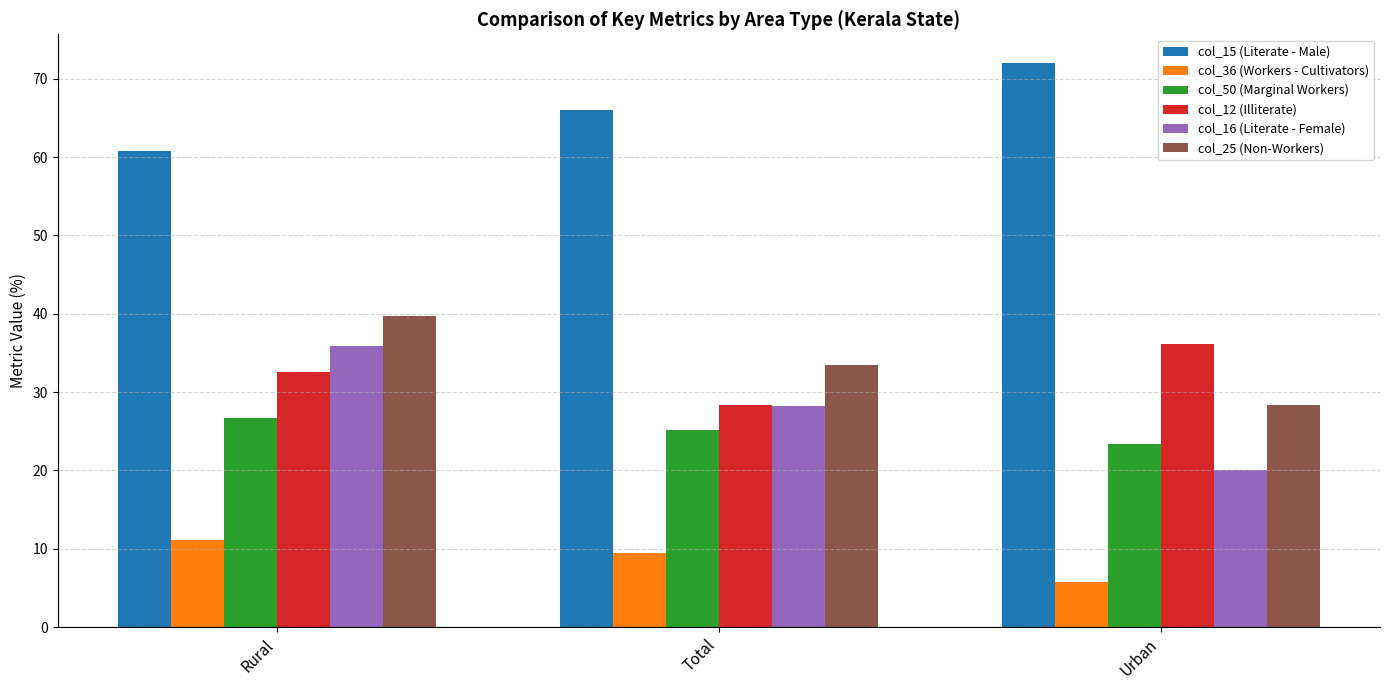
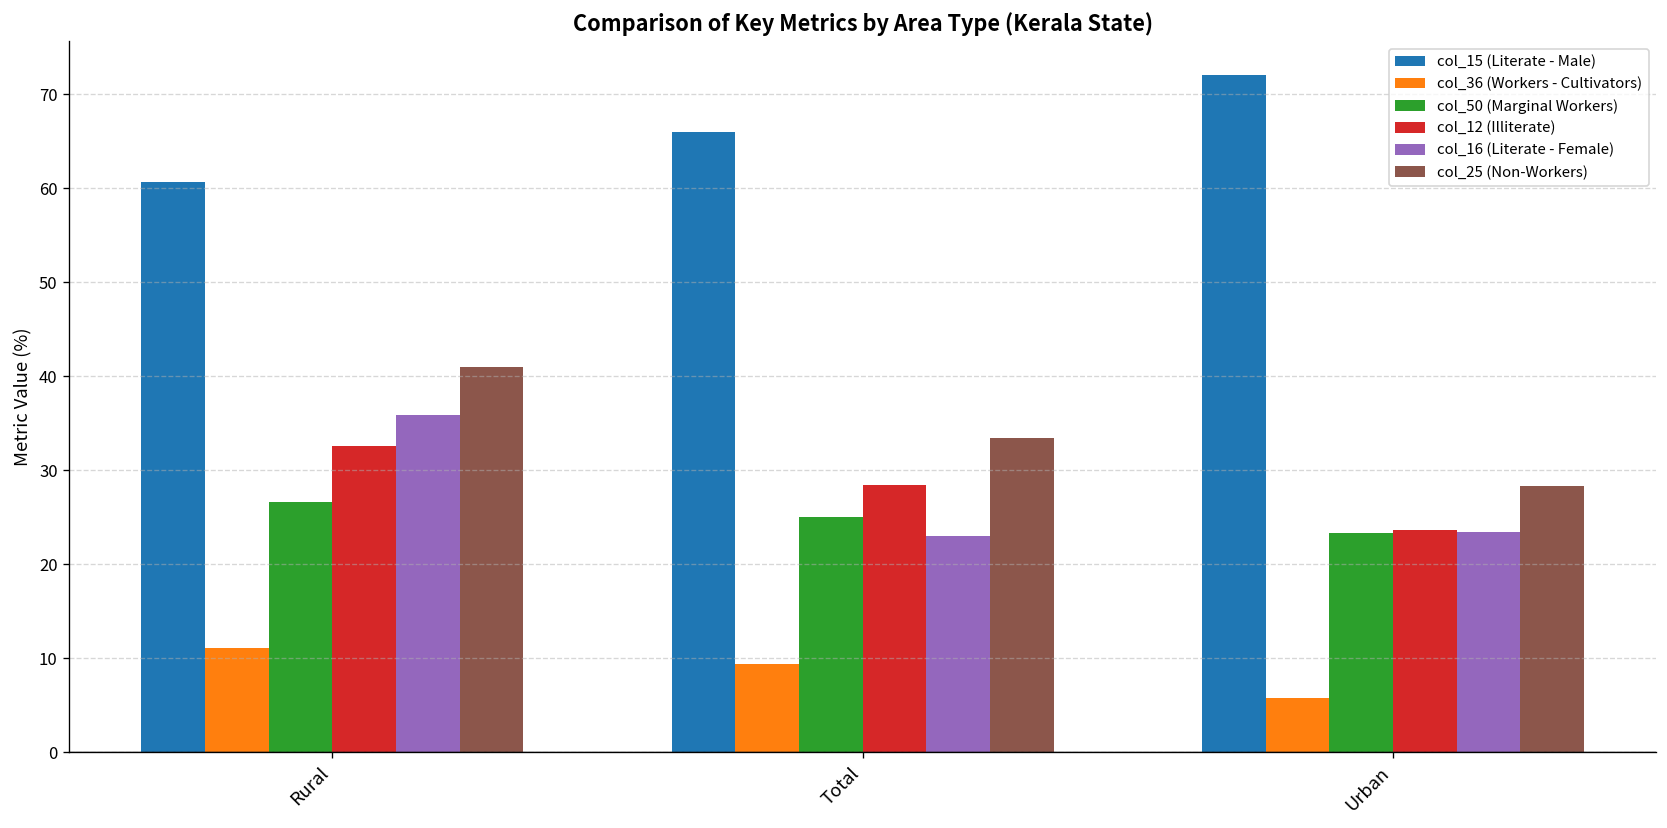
col_25 (Non-Workers), Rural: 40 -> 41
col_16 (Literate - Female), Total: 28 -> 23
col_12 (Illiterate), Urban: 36 -> 24
col_16 (Literate - Female), Urban: 20 -> 24
